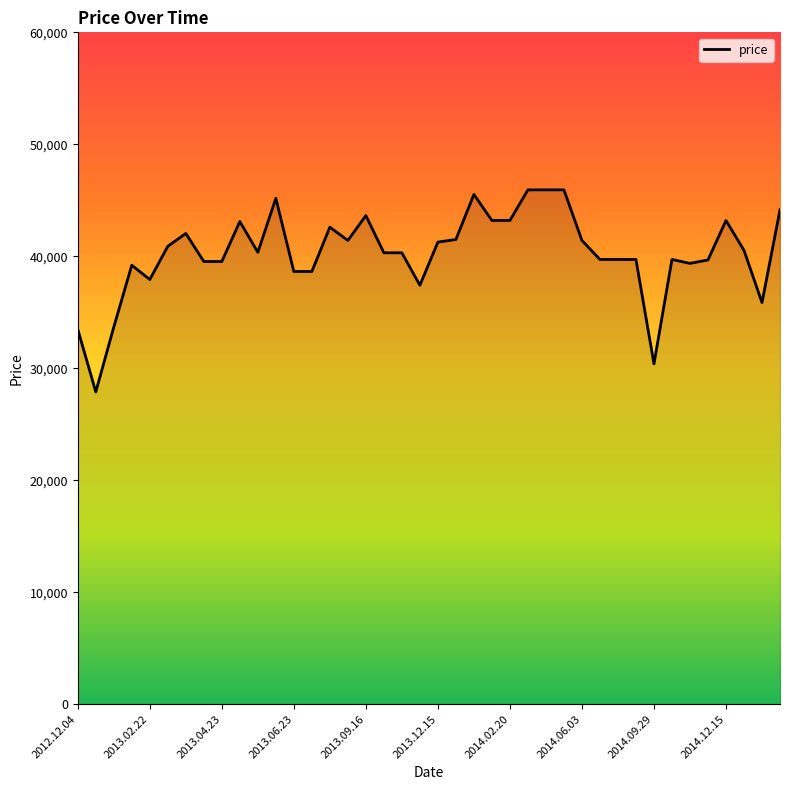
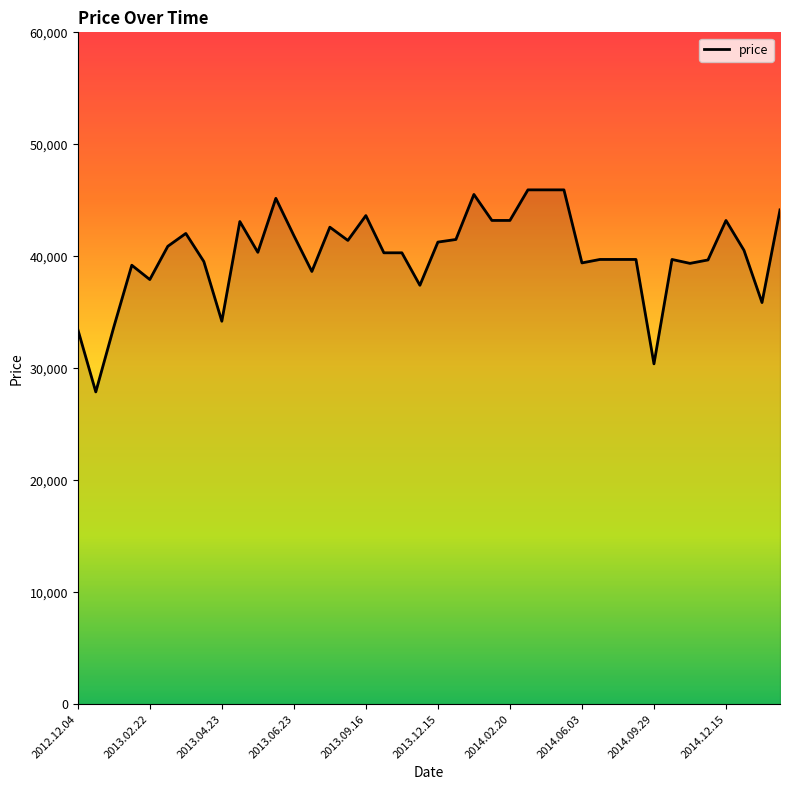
2013.04.23: 39,500 -> 34,200
2013.06.23: 38,600 -> 41,800
2014.06.03: 41,400 -> 39,400
